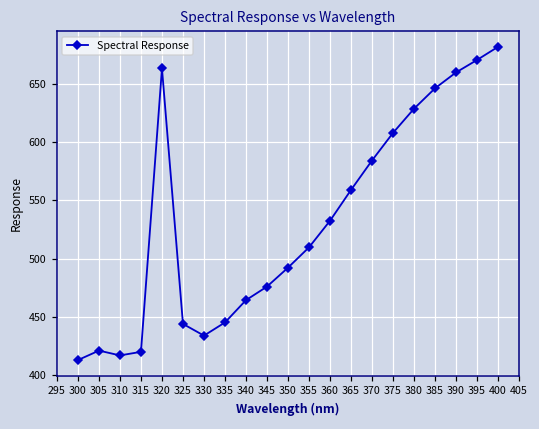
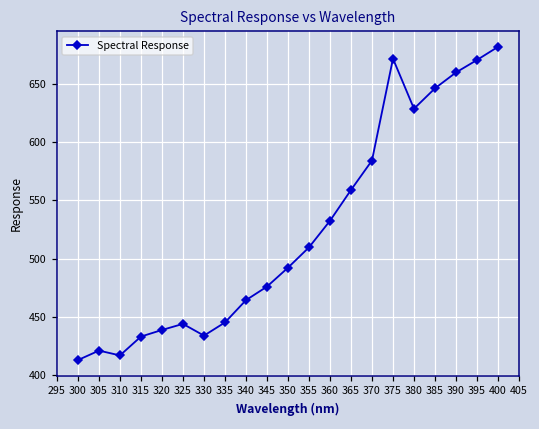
315: 420 -> 433
320: 663 -> 439
375: 608 -> 672
